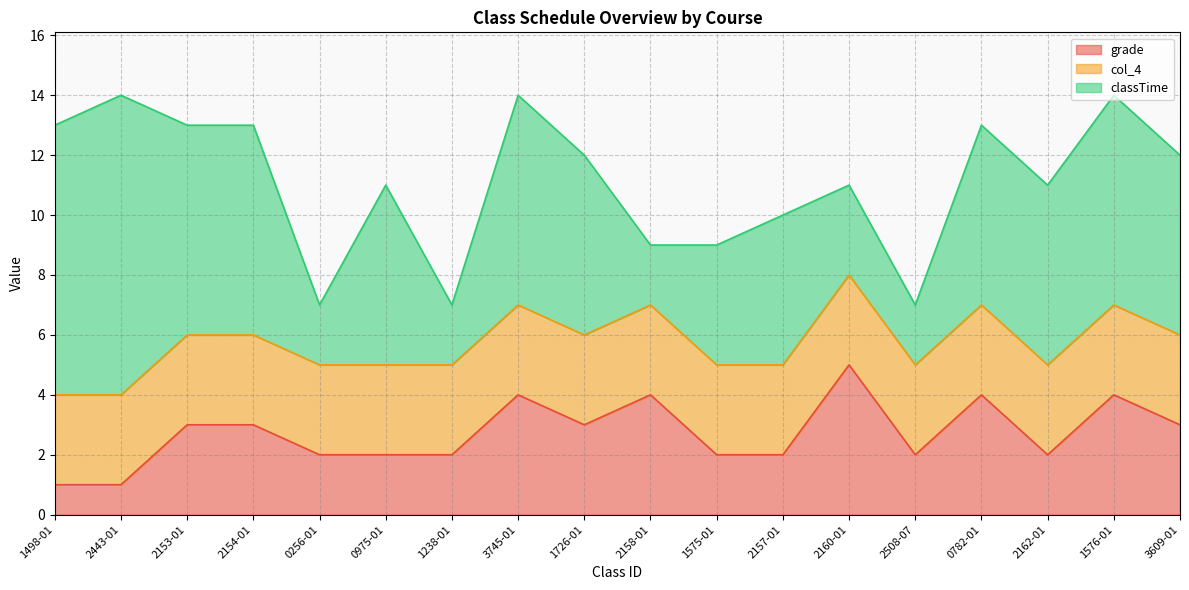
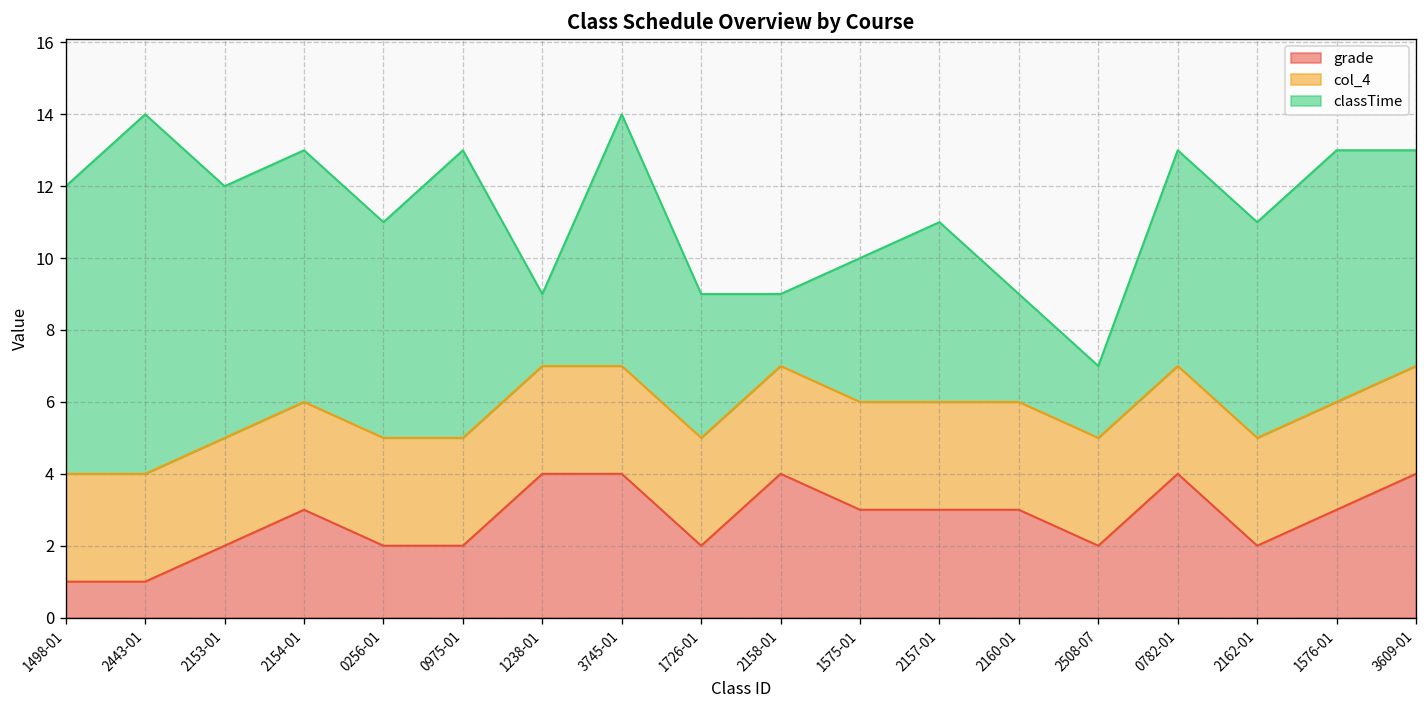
classTime, 1498-01: 9 -> 8
grade, 2153-01: 3 -> 2
classTime, 0256-01: 2 -> 6
classTime, 0975-01: 6 -> 8
grade, 1238-01: 2 -> 4
grade, 1726-01: 3 -> 2
classTime, 1726-01: 6 -> 4
grade, 1575-01: 2 -> 3
grade, 2157-01: 2 -> 3
grade, 2160-01: 5 -> 3
grade, 1576-01: 4 -> 3
grade, 3609-01: 3 -> 4
